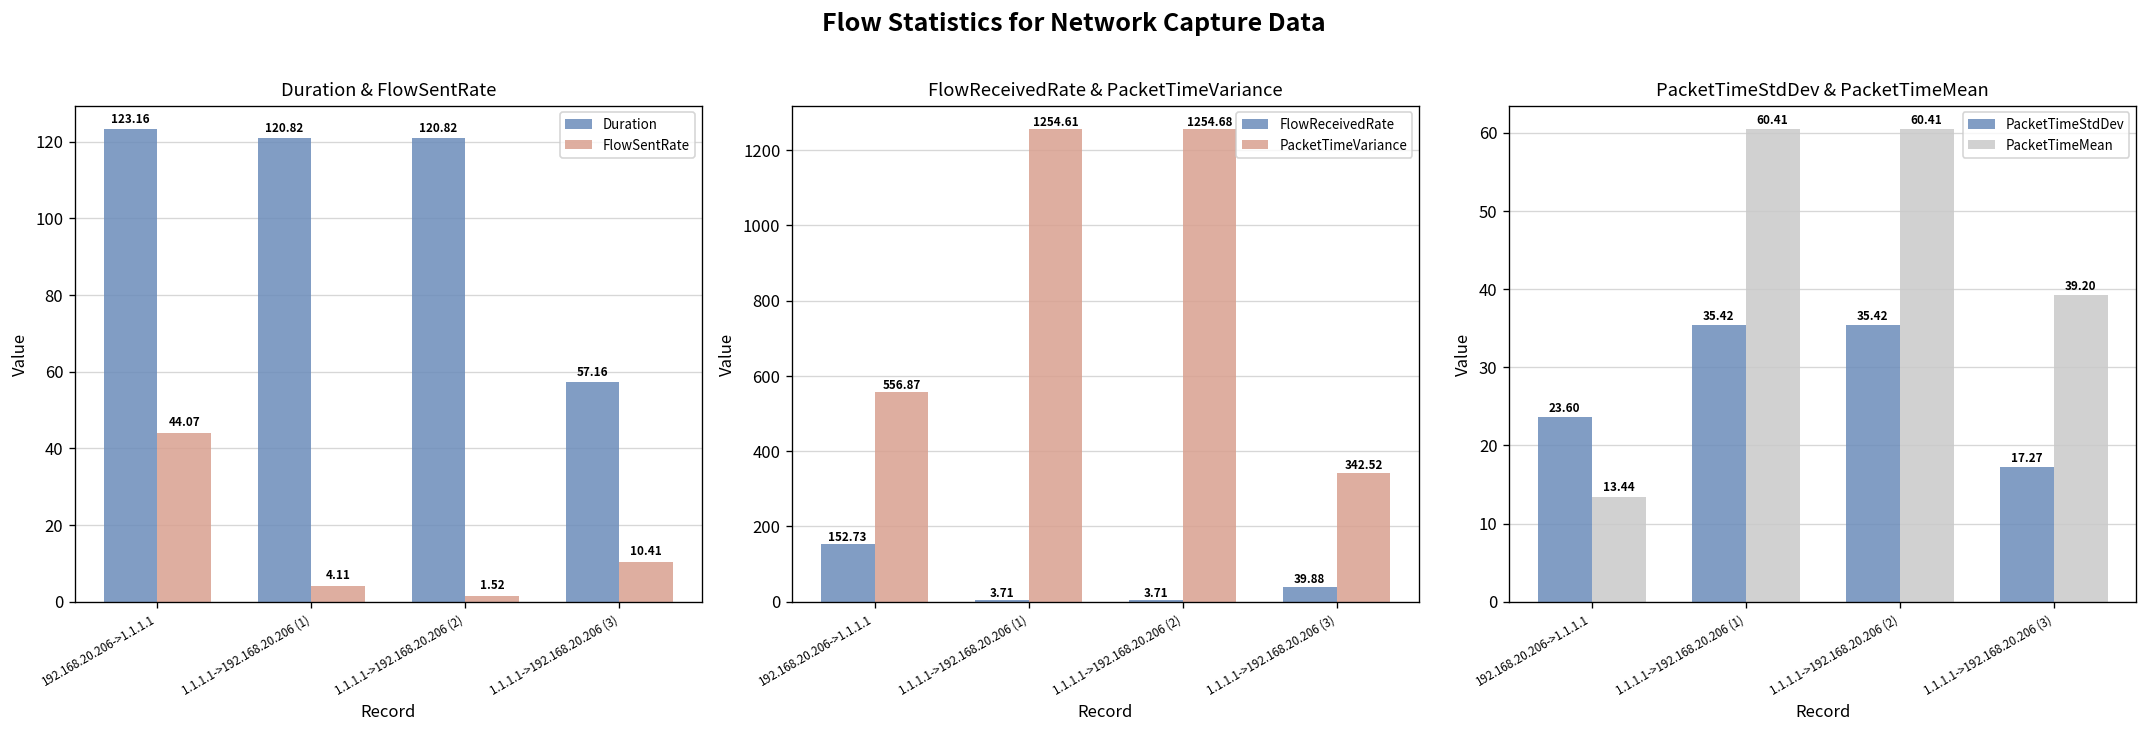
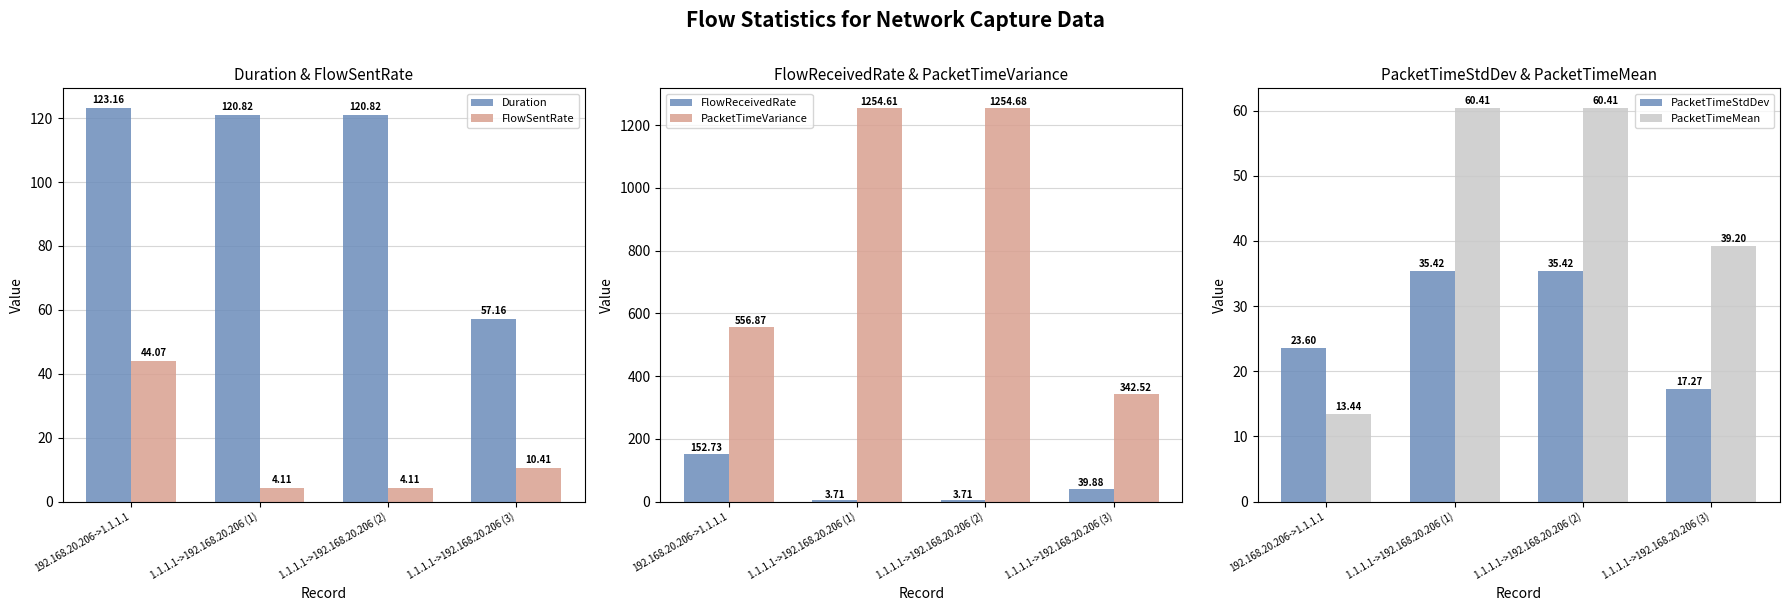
Duration & FlowSentRate, FlowSentRate, 1.1.1.1->192.168.20.206 (2): 1.52 -> 4.11
